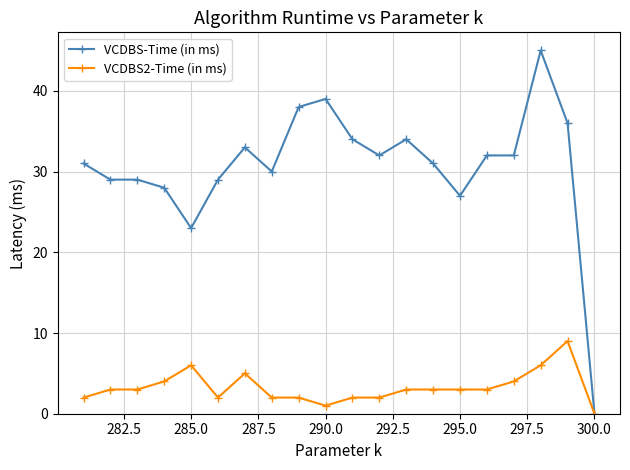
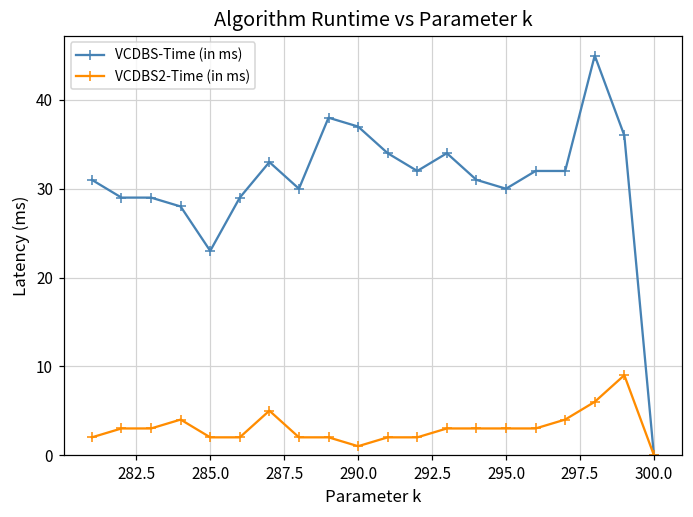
VCDBS2-Time (in ms), 285.0: 6 -> 2
VCDBS-Time (in ms), 290.0: 39 -> 37
VCDBS-Time (in ms), 295.0: 27 -> 30
